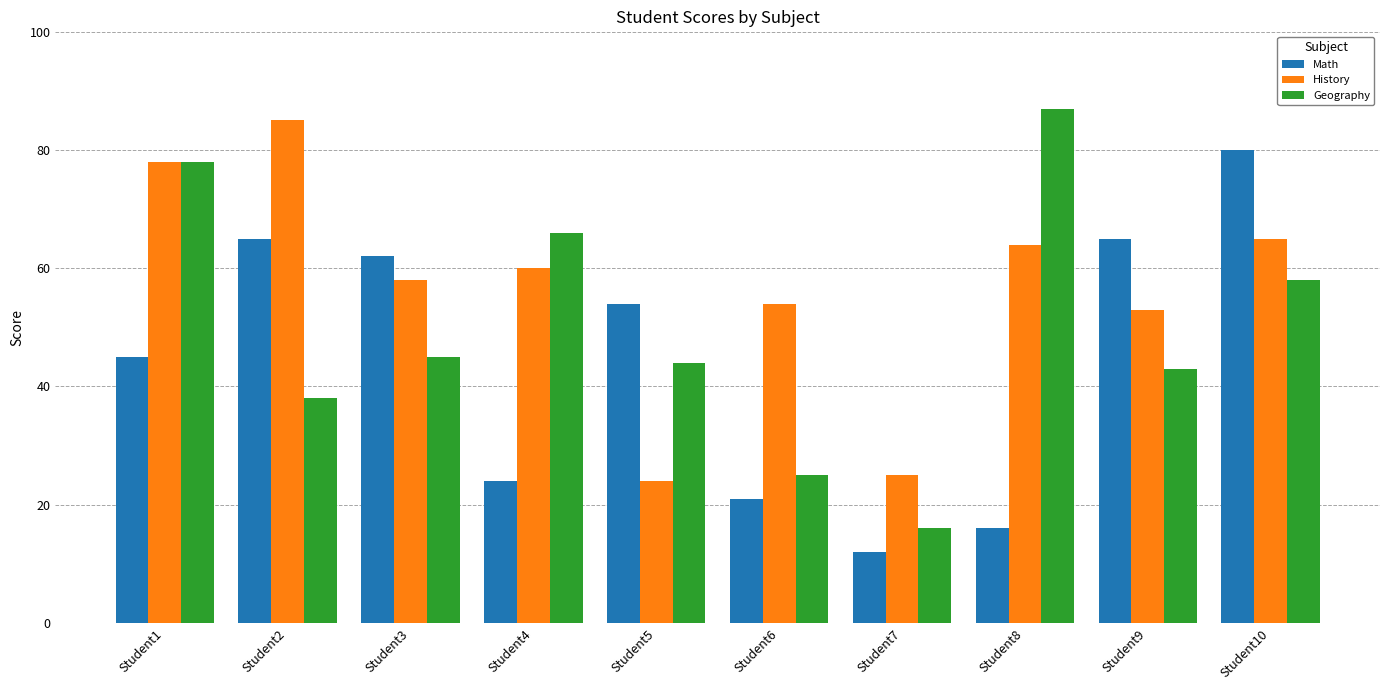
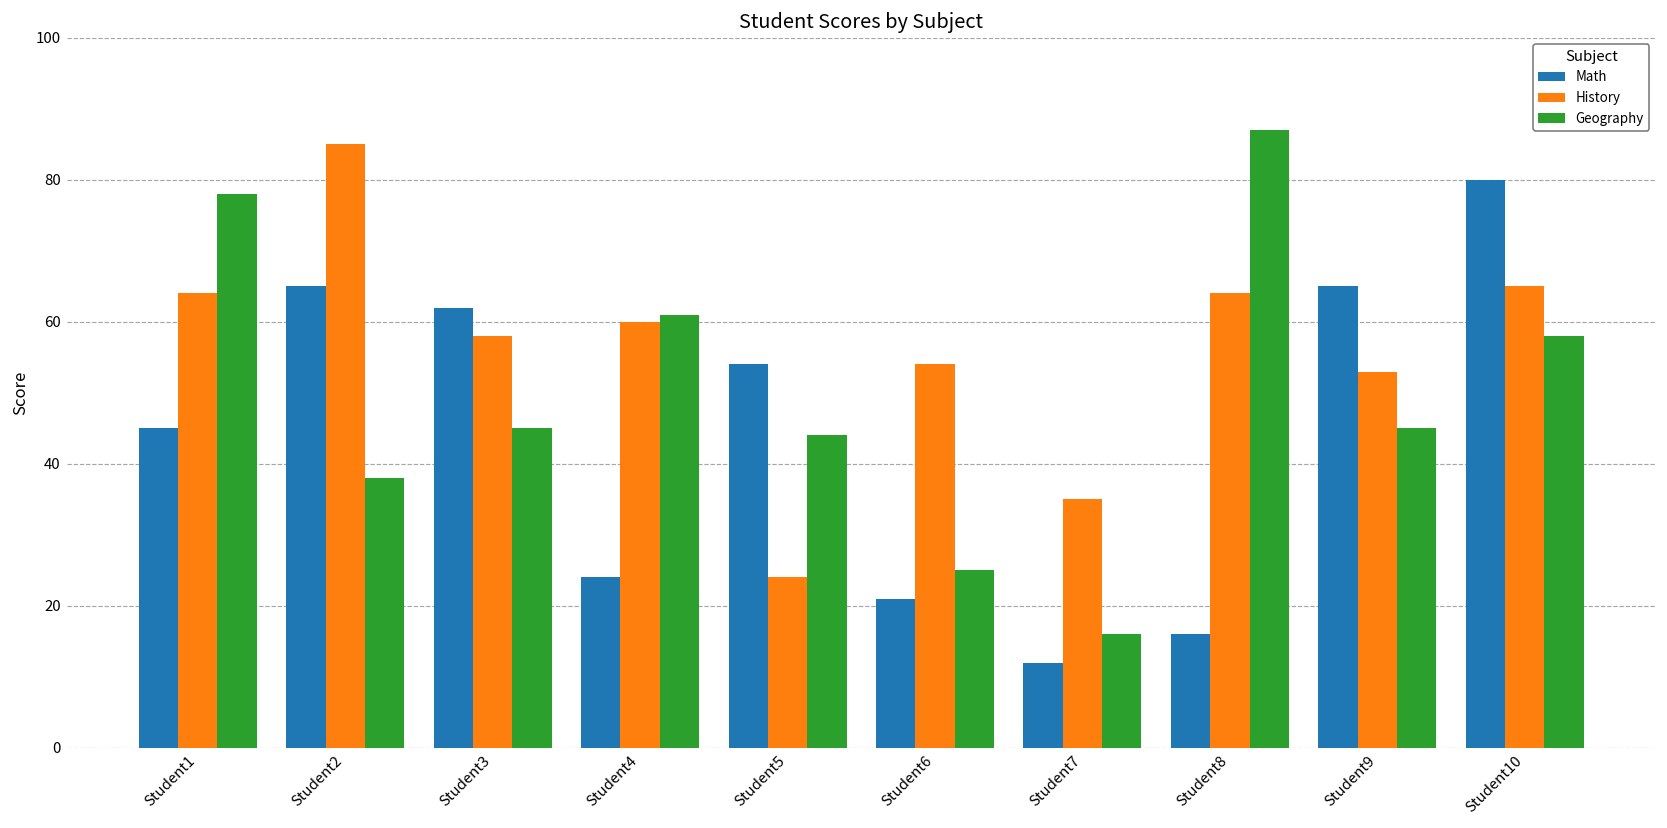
History, Student1: 78 -> 64
Geography, Student4: 66 -> 61
History, Student7: 25 -> 35
Geography, Student9: 43 -> 45
